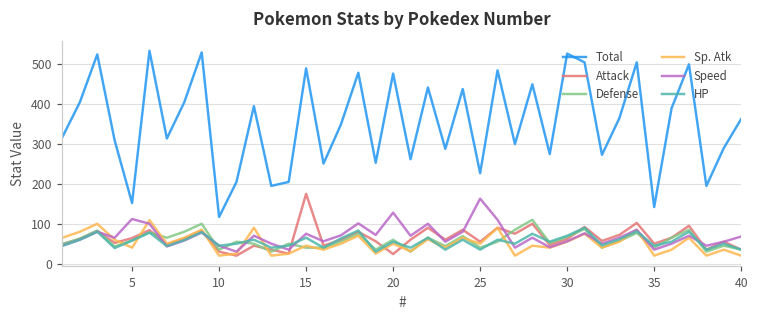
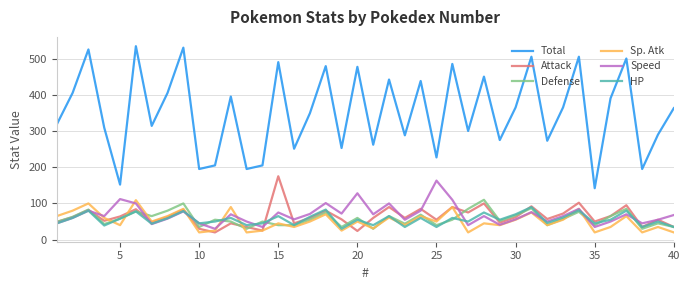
Total, 10: 120 -> 200
Total, 30: 530 -> 370
